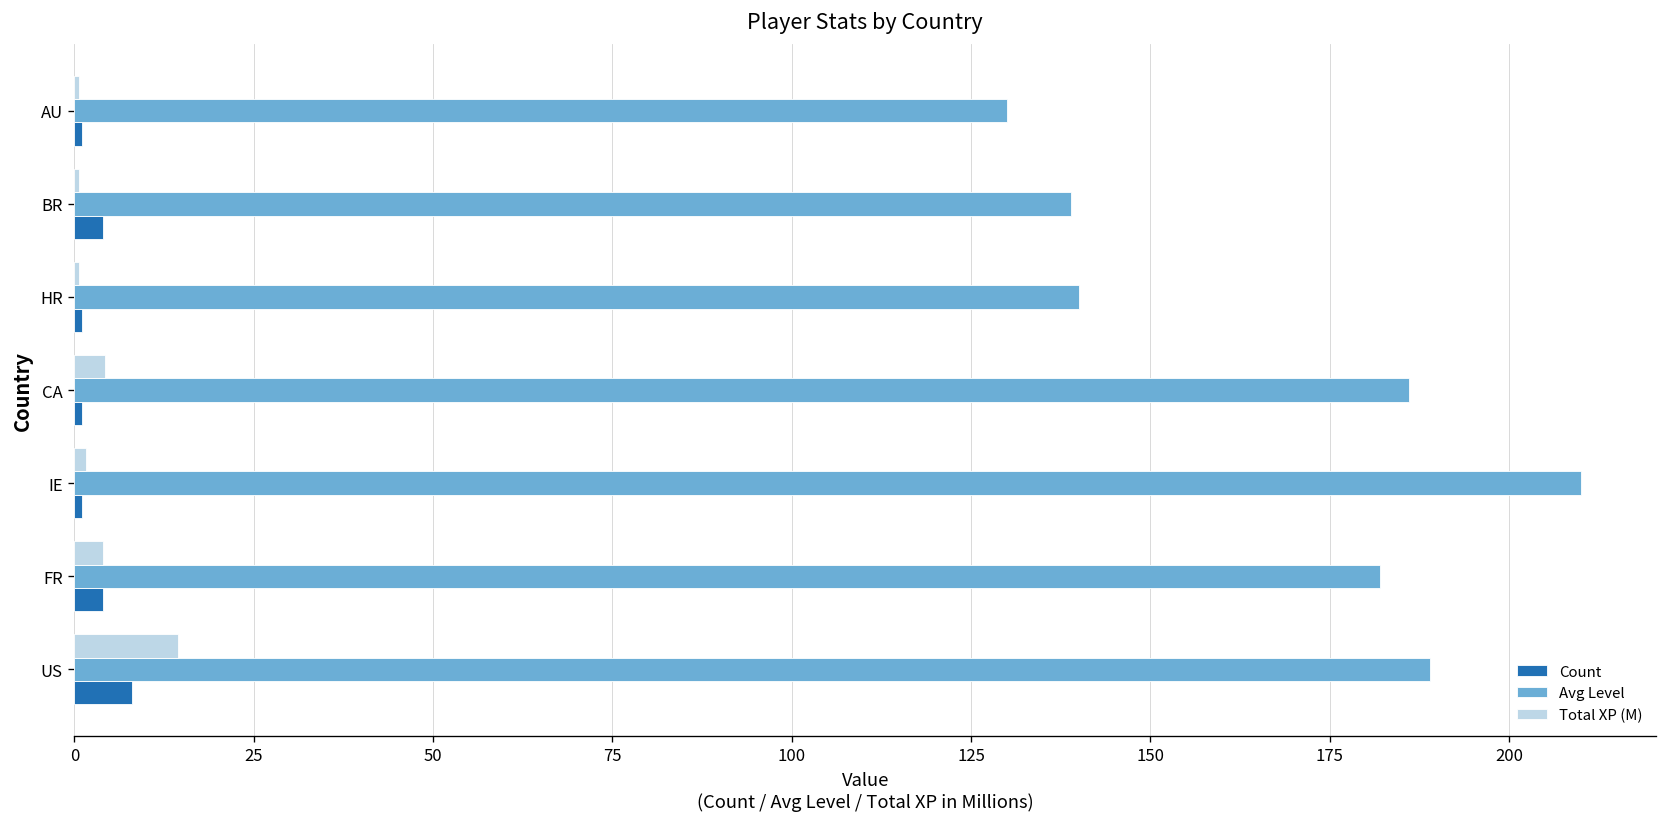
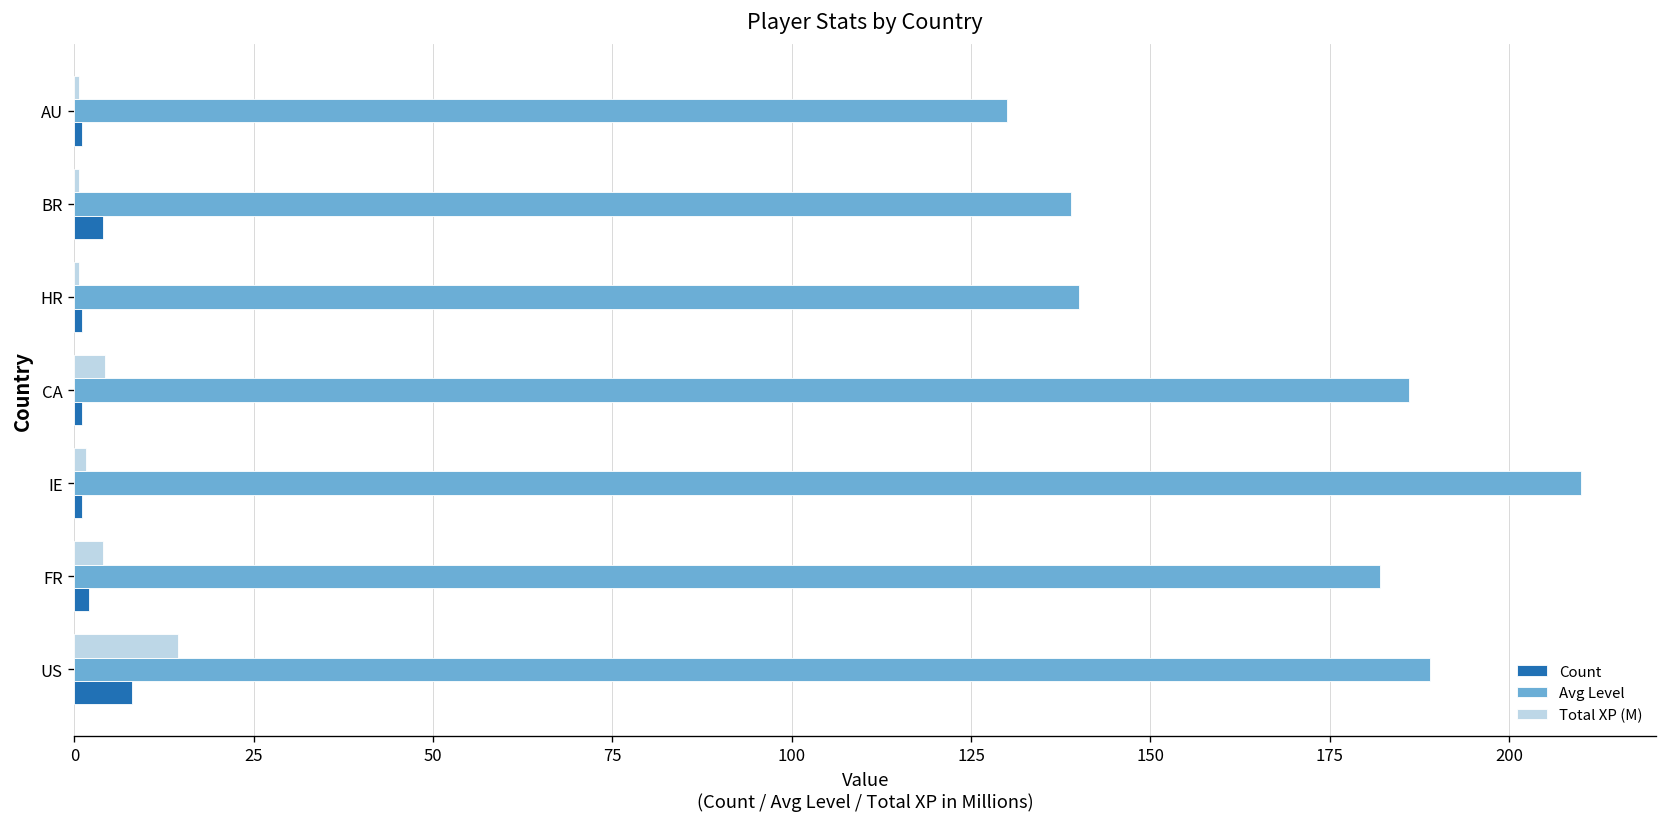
Count, FR: 4 -> 2
